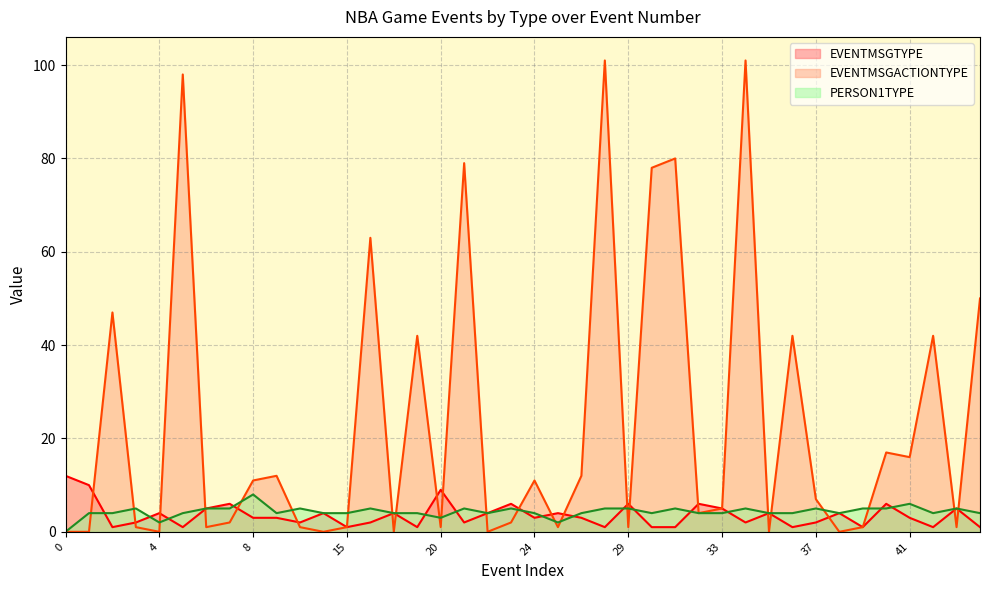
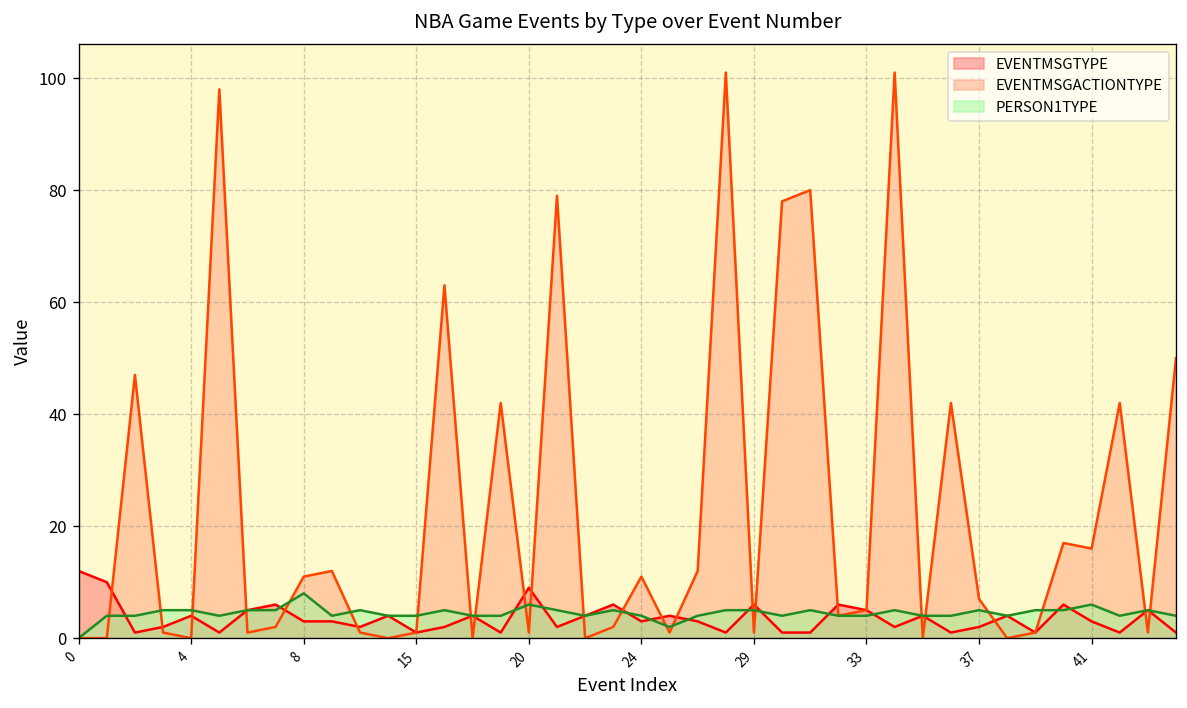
PERSON1TYPE, 4: 2 -> 5
PERSON1TYPE, 20: 3 -> 6
